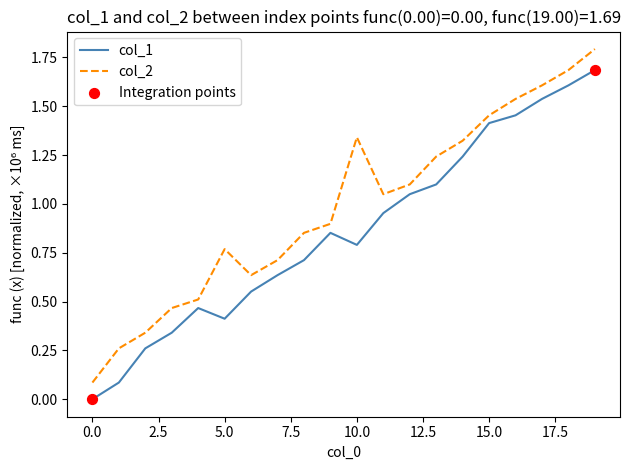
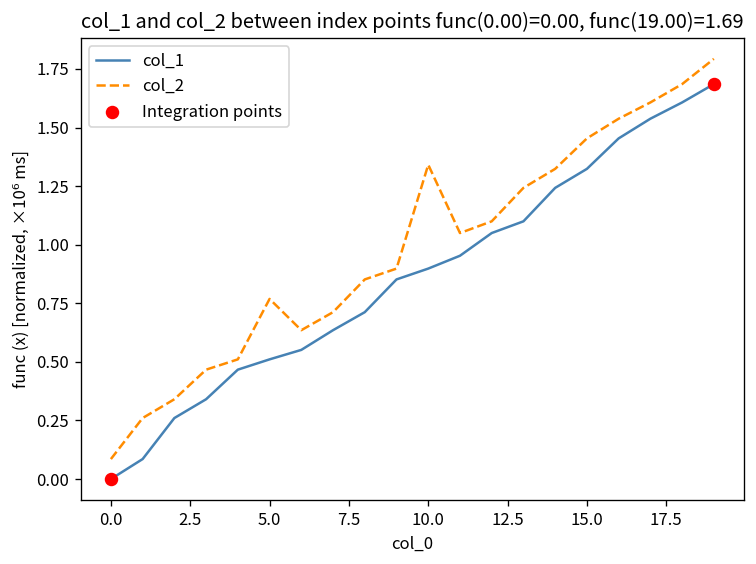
col_1, 5.0: 0.41 -> 0.51
col_1, 10.0: 0.79 -> 0.90
col_1, 15.0: 1.41 -> 1.32
